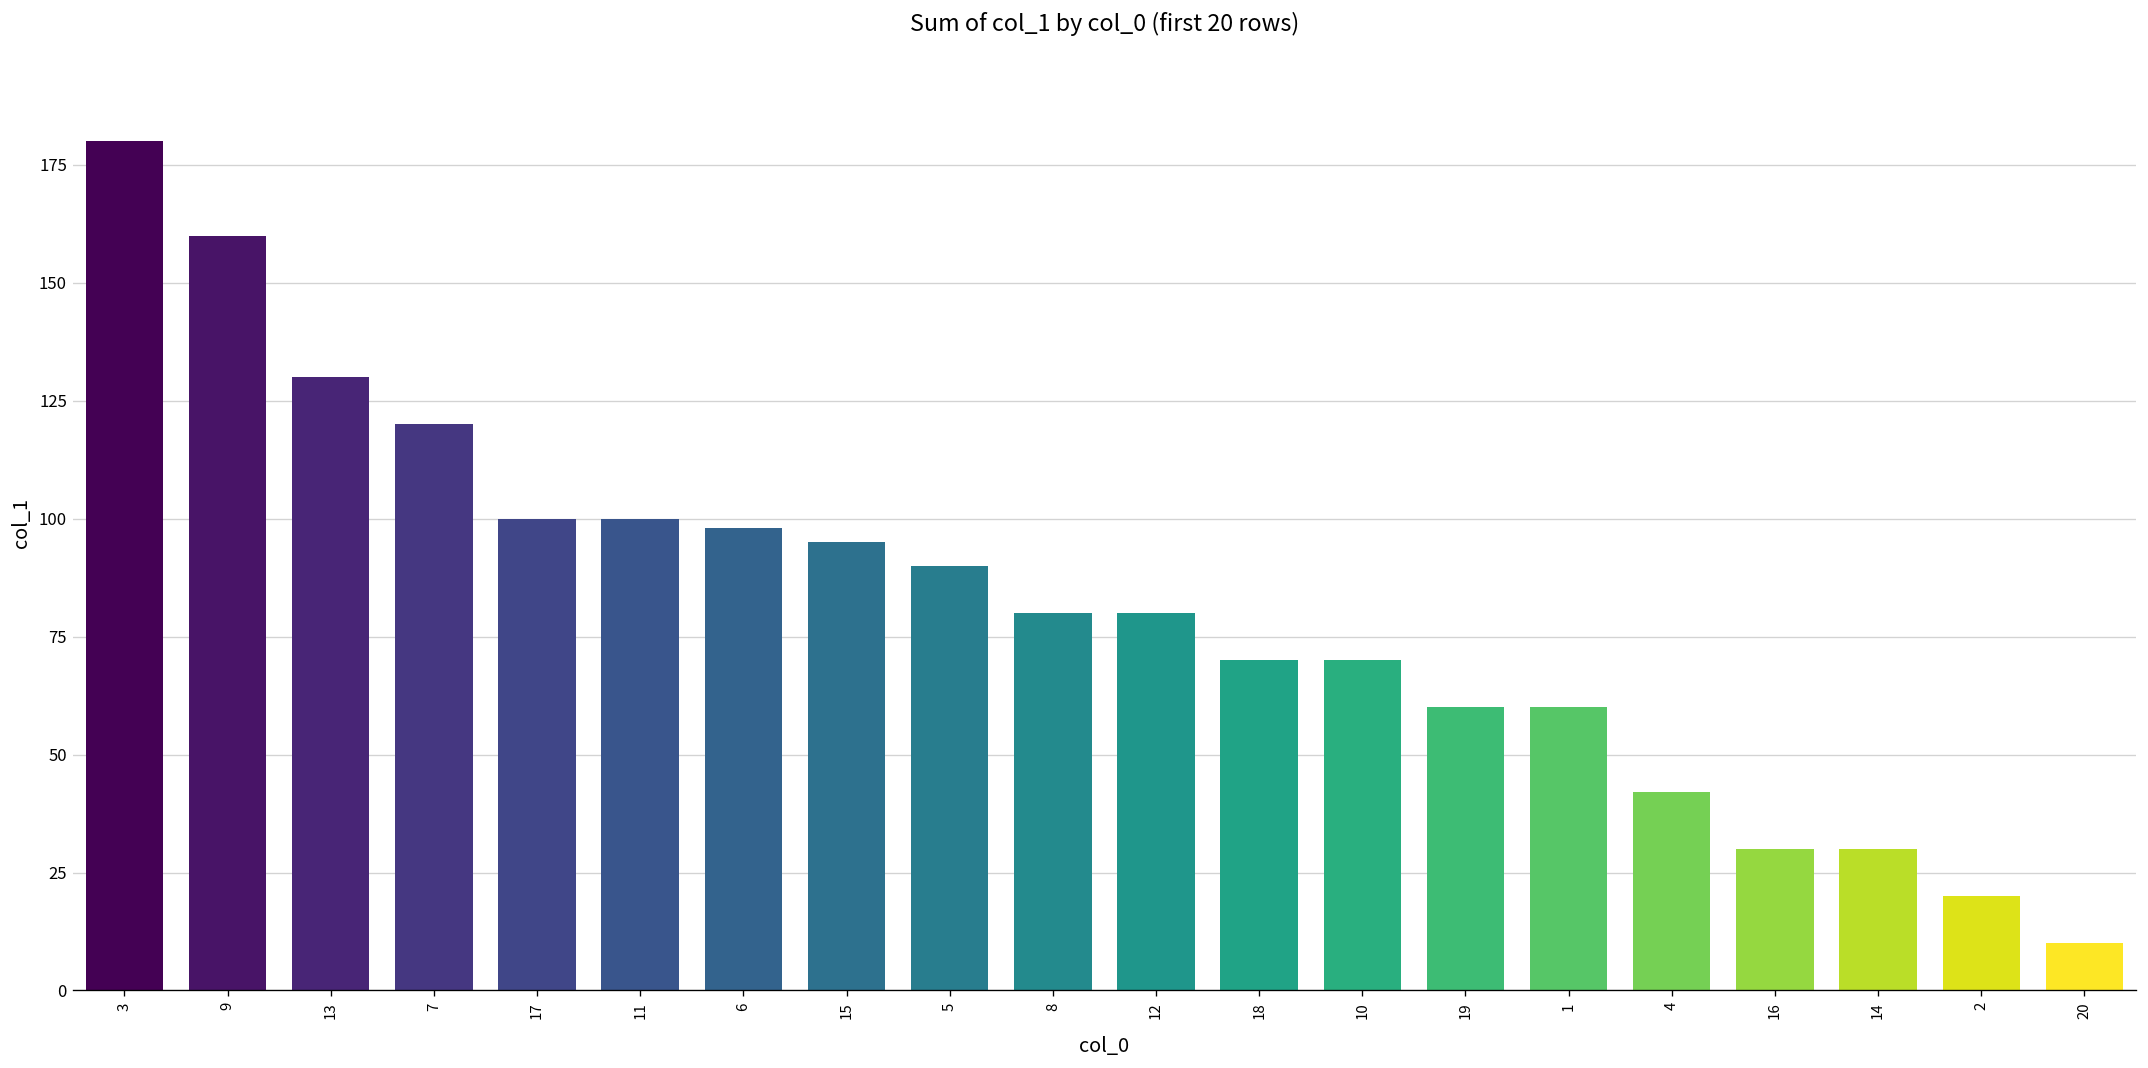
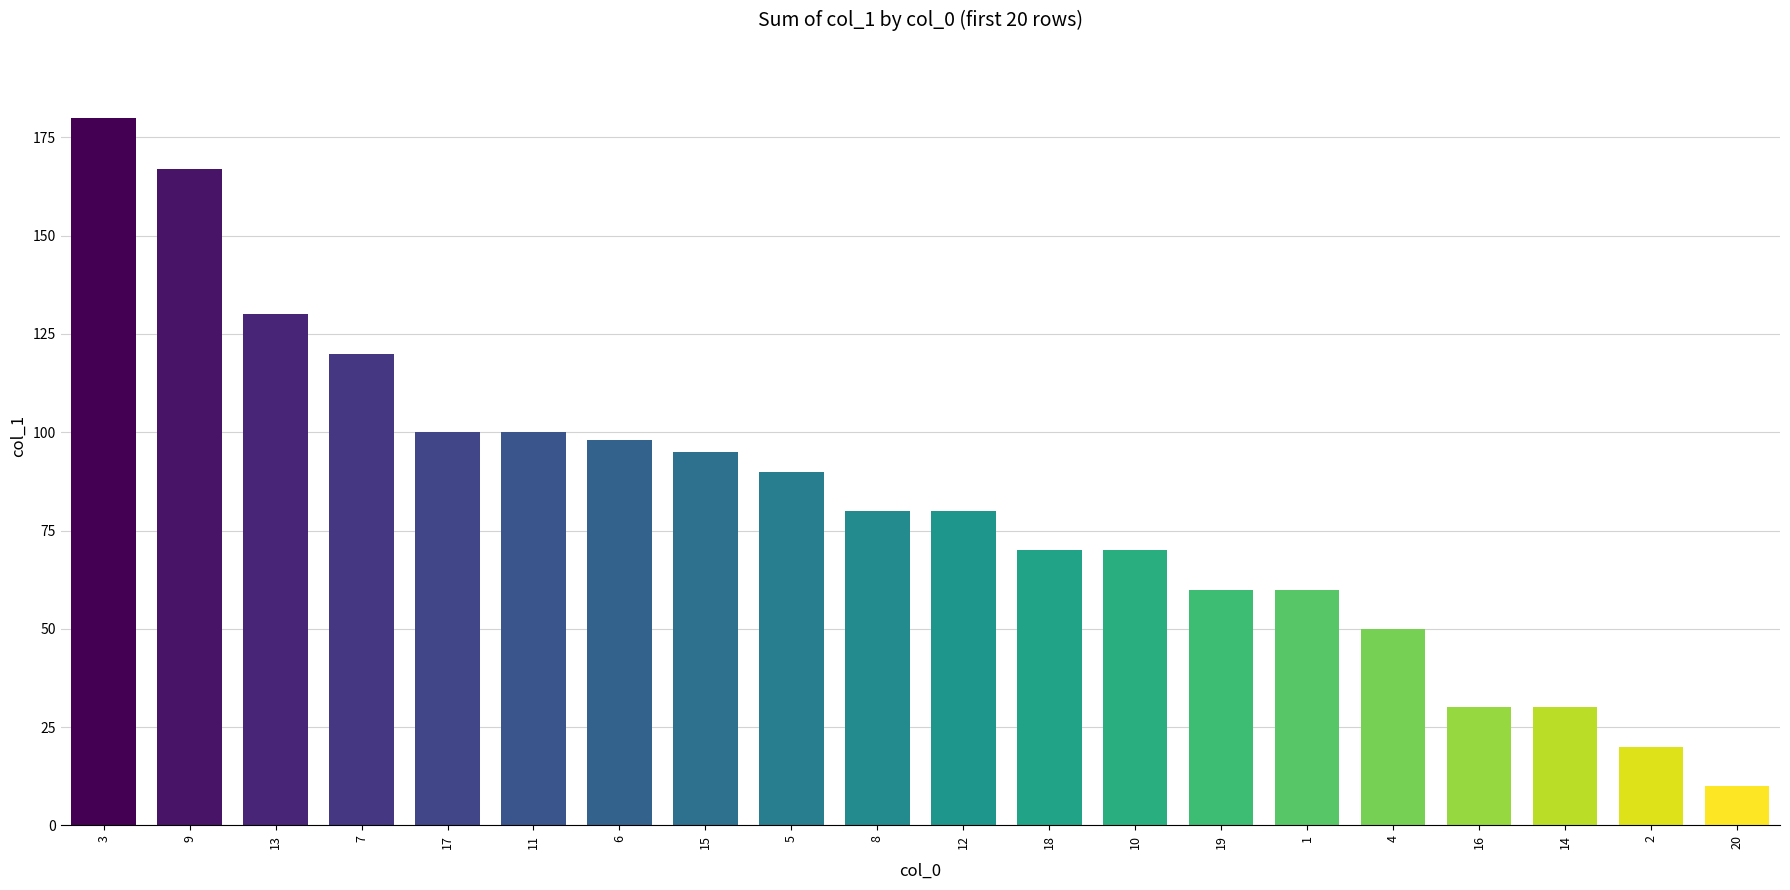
9: 160 -> 167
4: 42 -> 50
